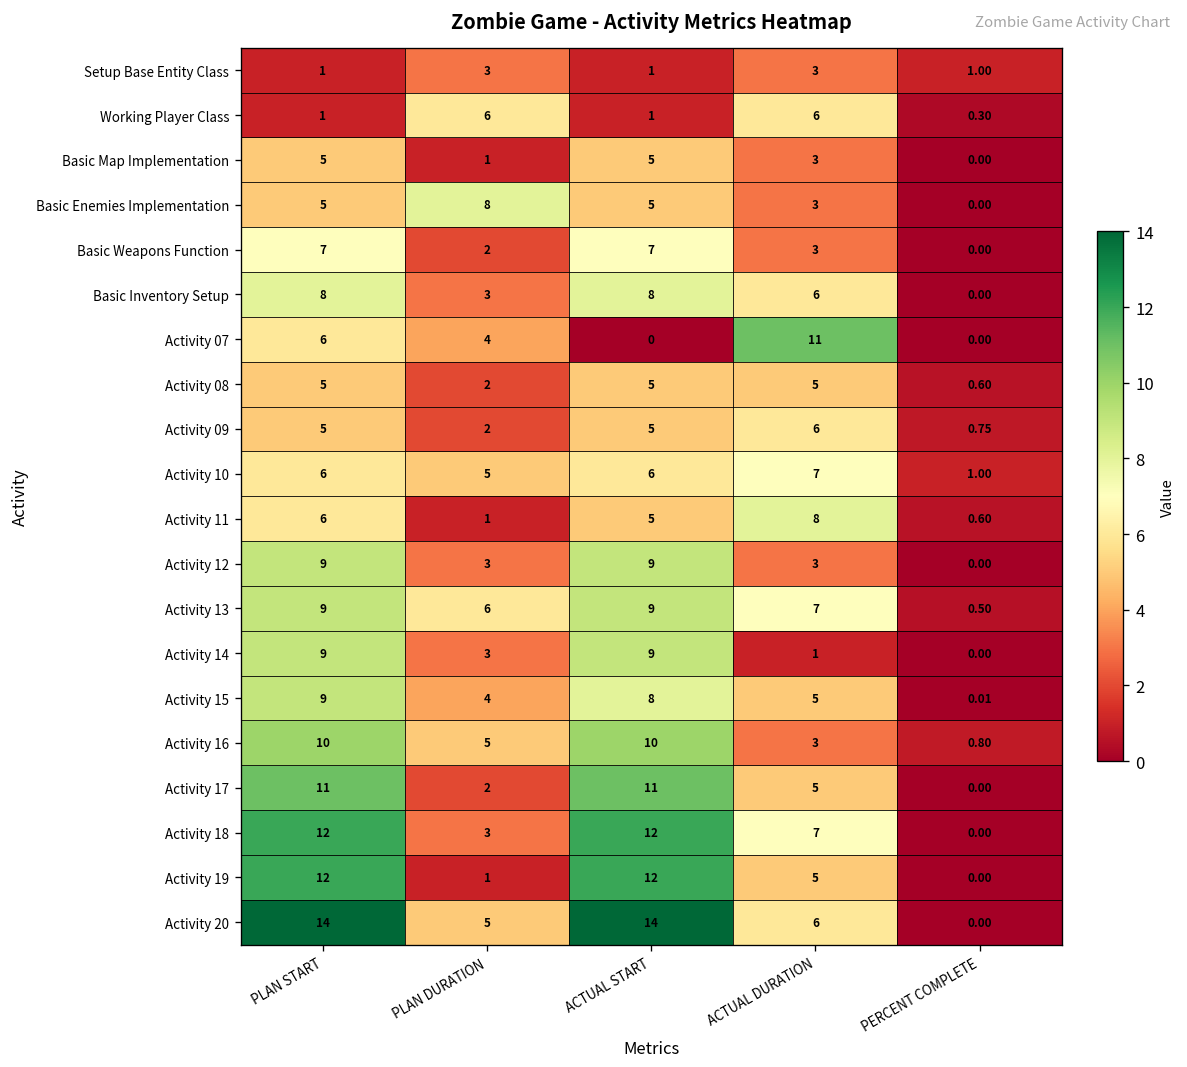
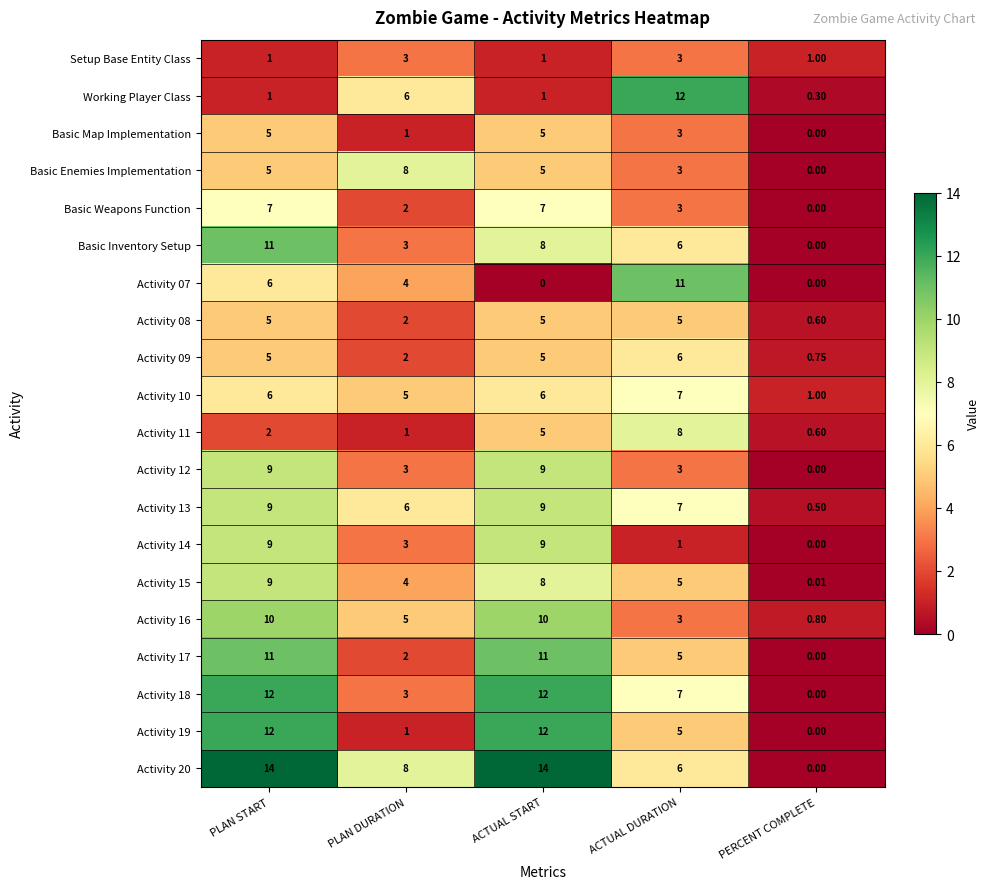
Working Player Class, ACTUAL DURATION: 6 -> 12
Basic Inventory Setup, PLAN START: 8 -> 11
Activity 11, PLAN START: 6 -> 2
Activity 20, PLAN DURATION: 5 -> 8
